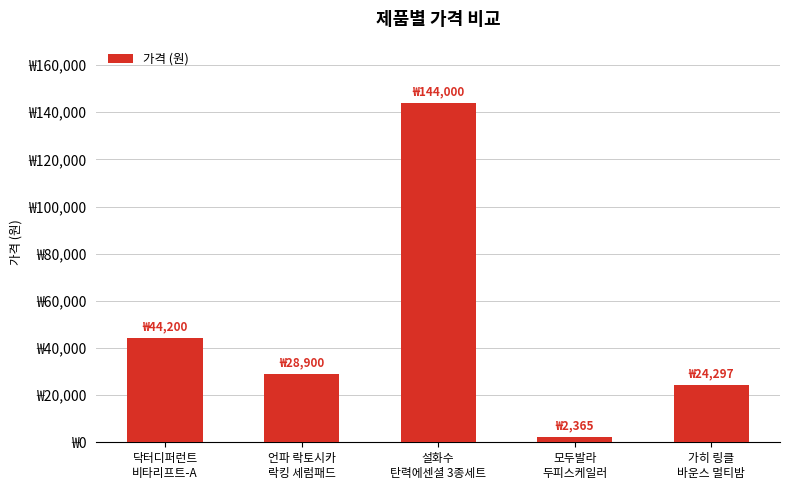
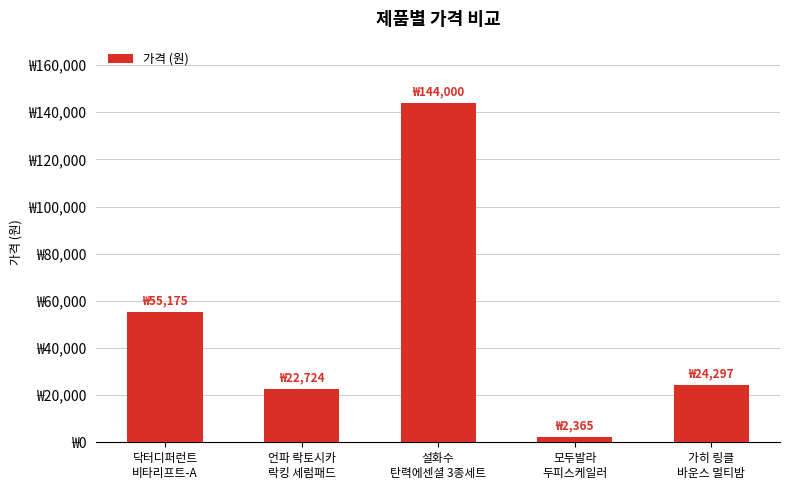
닥터디퍼런트 비타리프트-A: 44,200 -> 55,175
언파 락토시카 락킹 세럼패드: 28,900 -> 22,724
